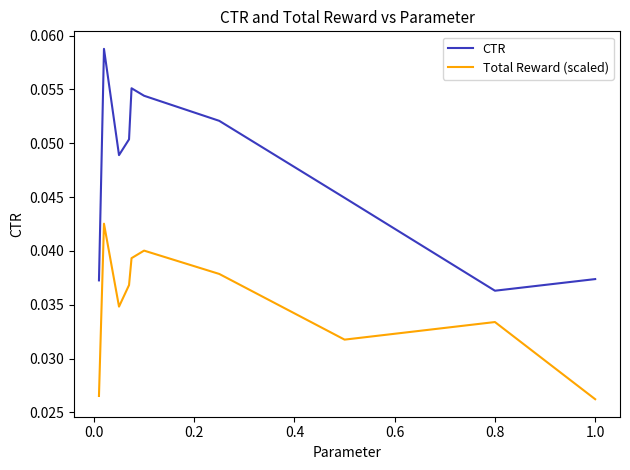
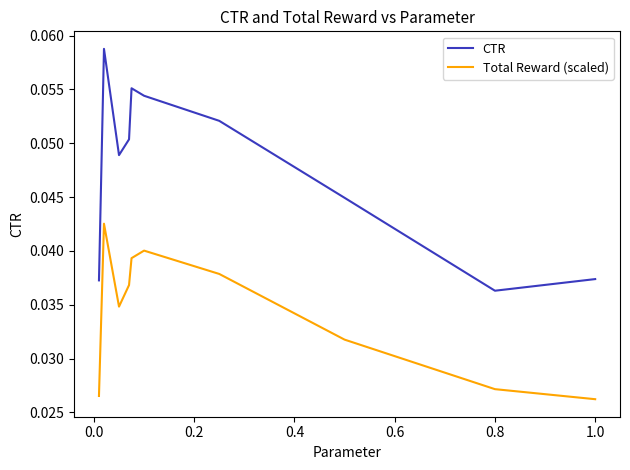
Total Reward (scaled), 0.8: 0.0334 -> 0.0272
